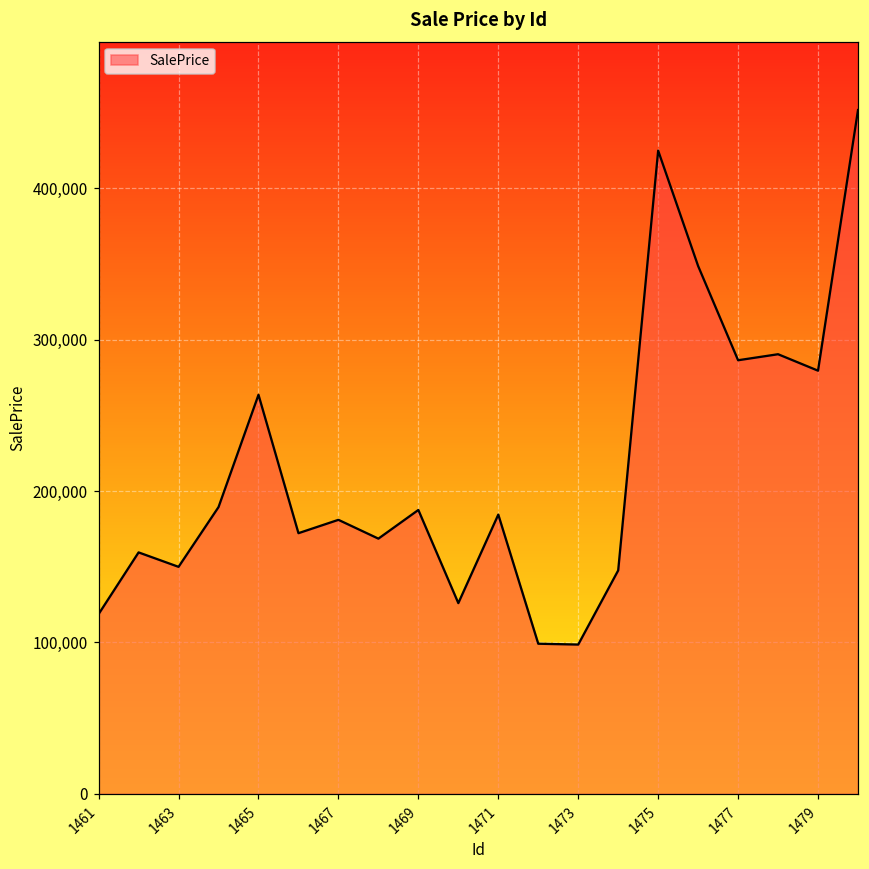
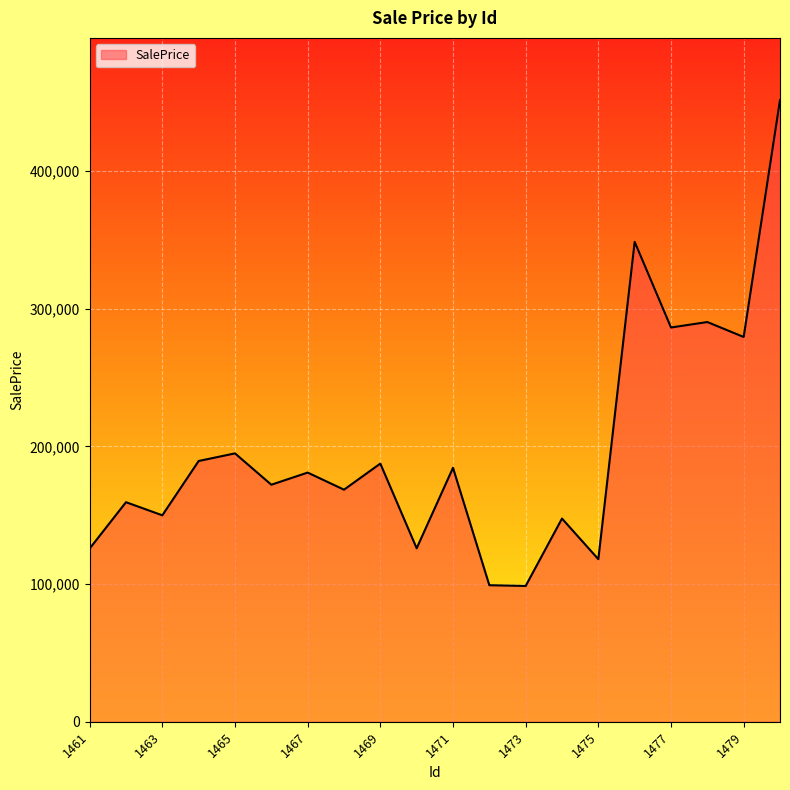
1461: 119,000 -> 126,000
1465: 264,000 -> 195,000
1475: 425,000 -> 118,000
